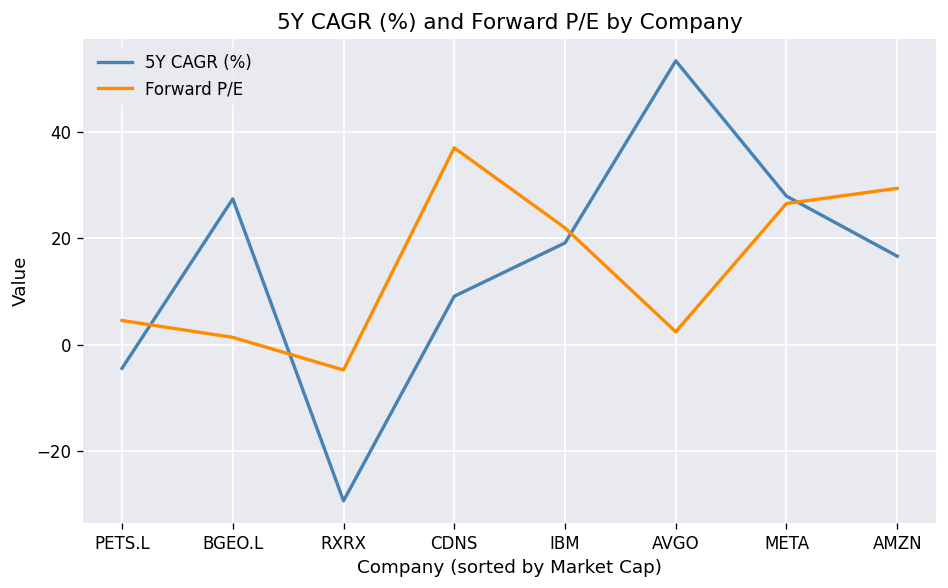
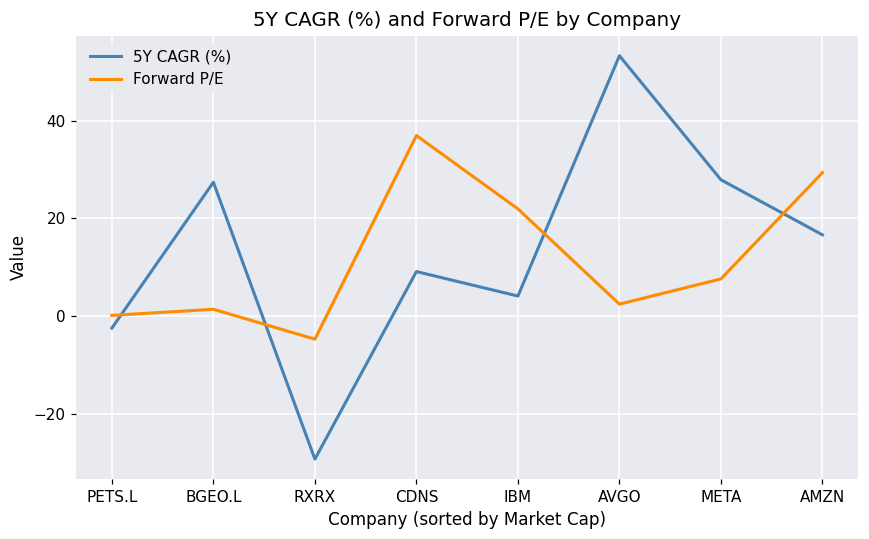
5Y CAGR (%), PETS.L: -4 -> -2
Forward P/E, PETS.L: 5 -> 0
5Y CAGR (%), IBM: 19 -> 4
Forward P/E, META: 27 -> 8
